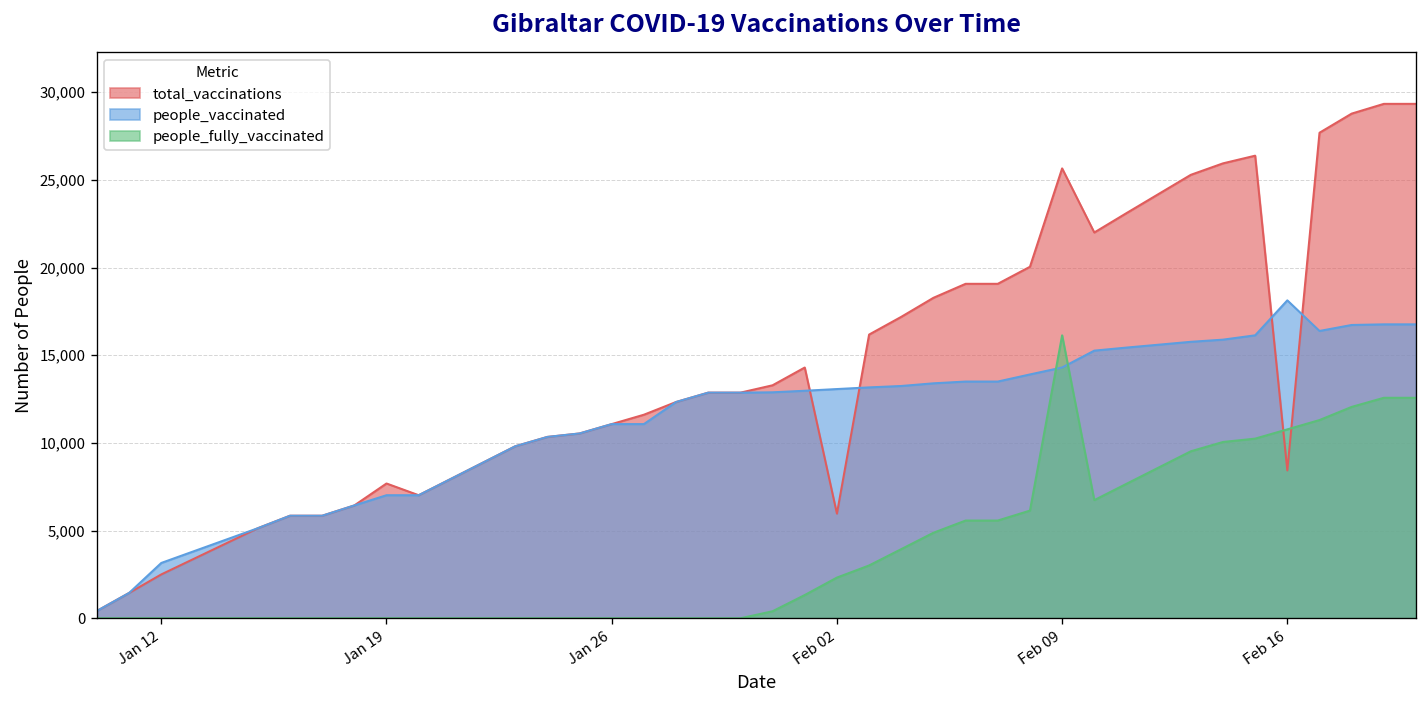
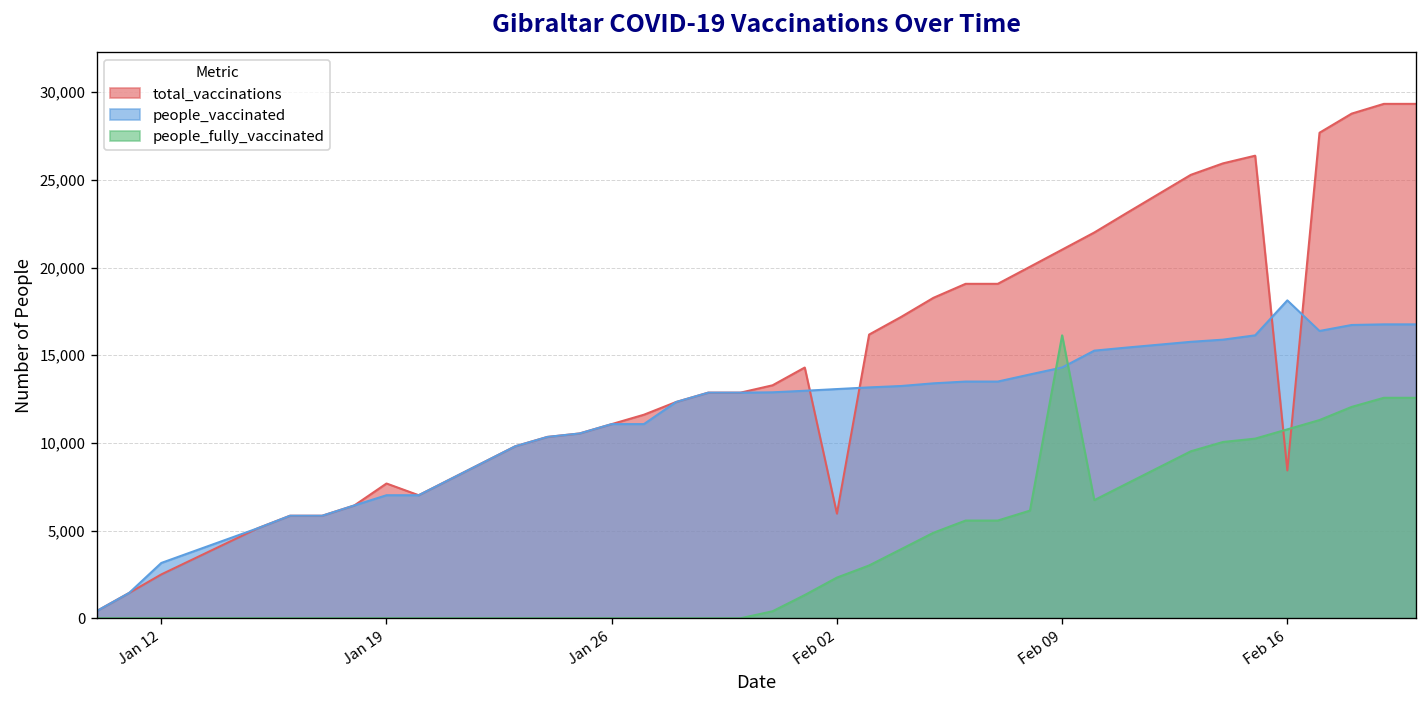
total_vaccinations, Feb 09: 25,700 -> 21,000
